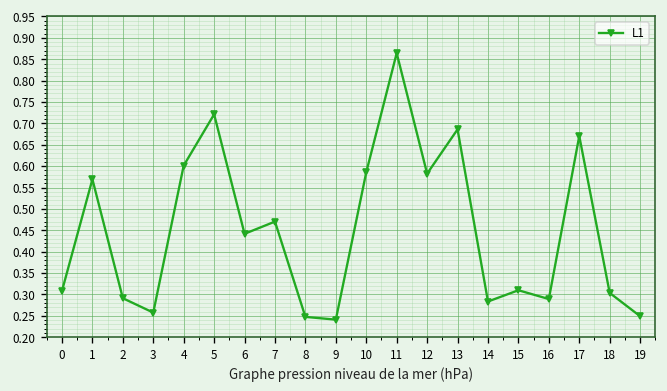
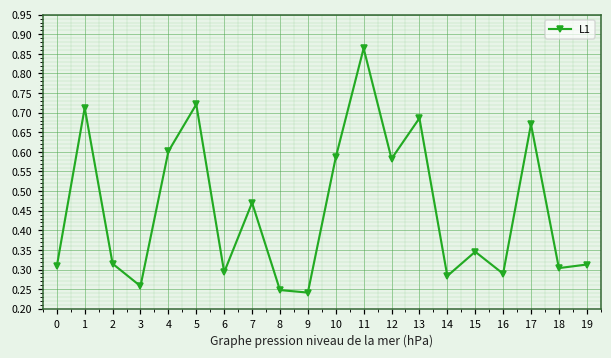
1: 0.57 -> 0.71
2: 0.29 -> 0.31
6: 0.44 -> 0.29
15: 0.31 -> 0.35
19: 0.25 -> 0.31
